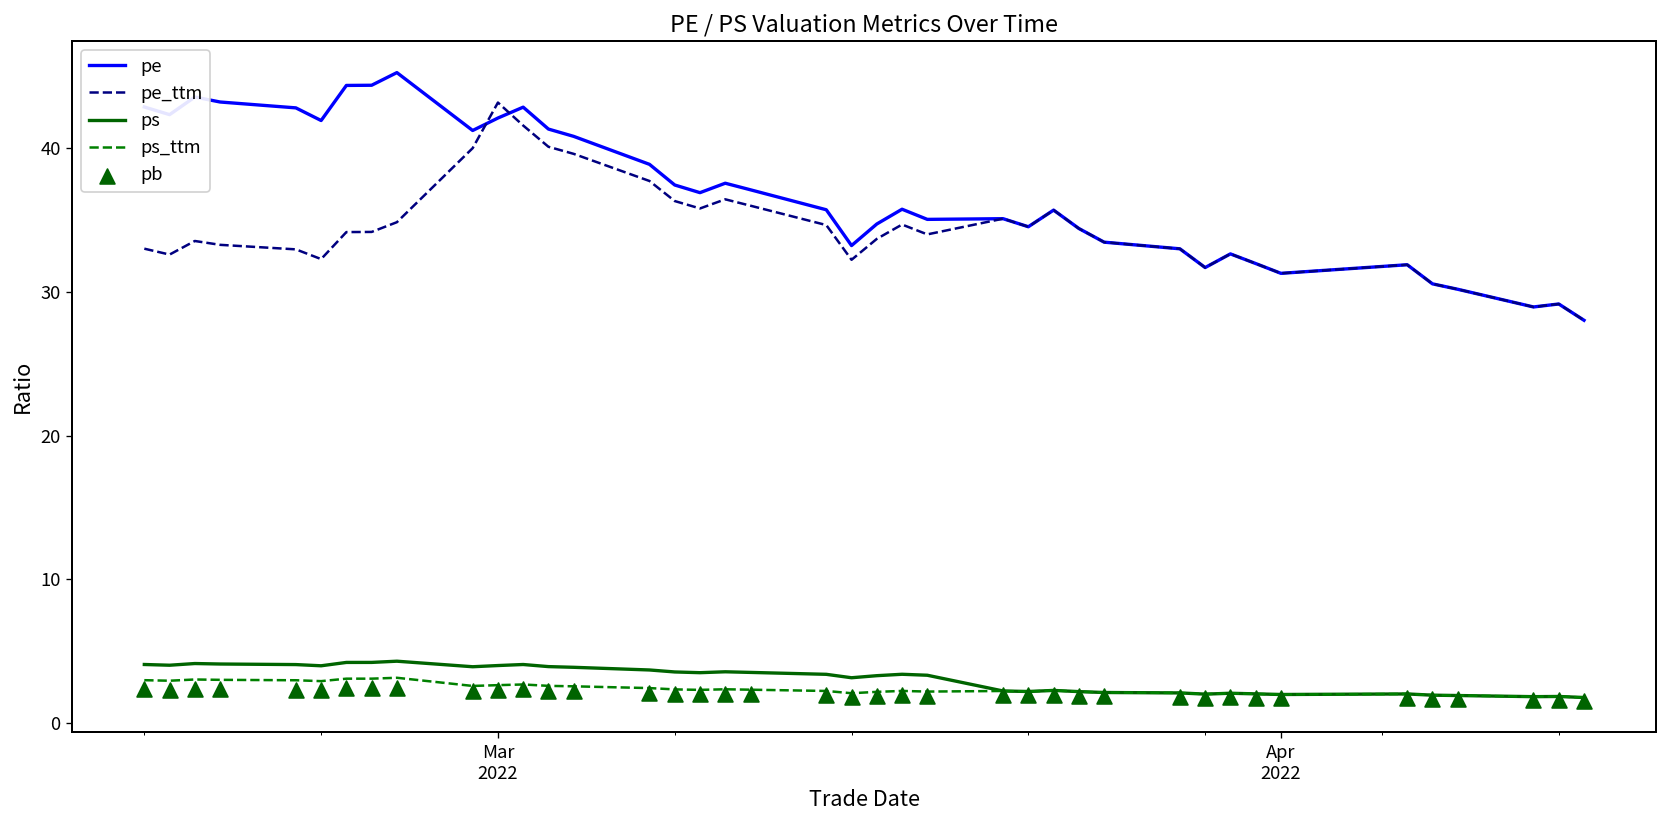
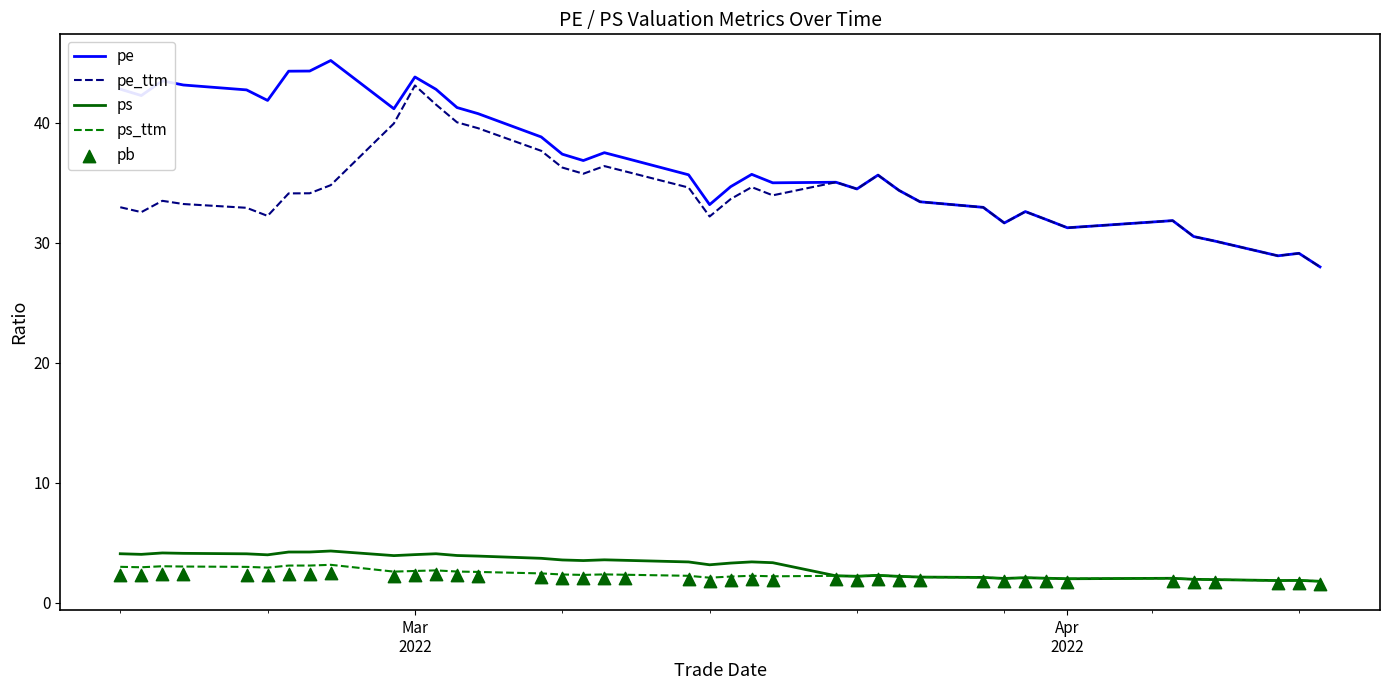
pe, Mar 2022: 42.1 -> 43.8
